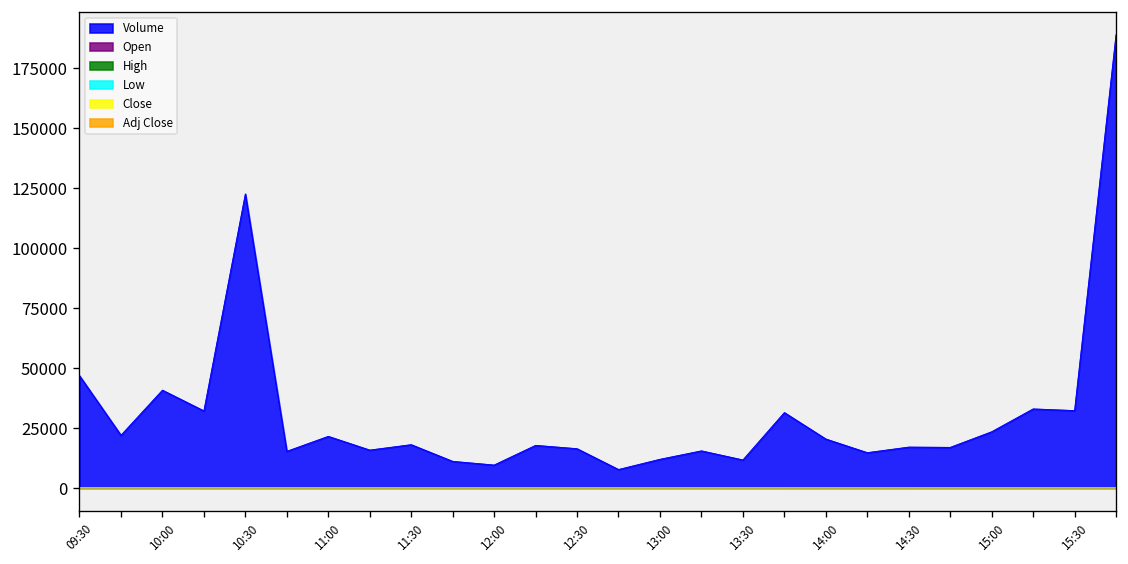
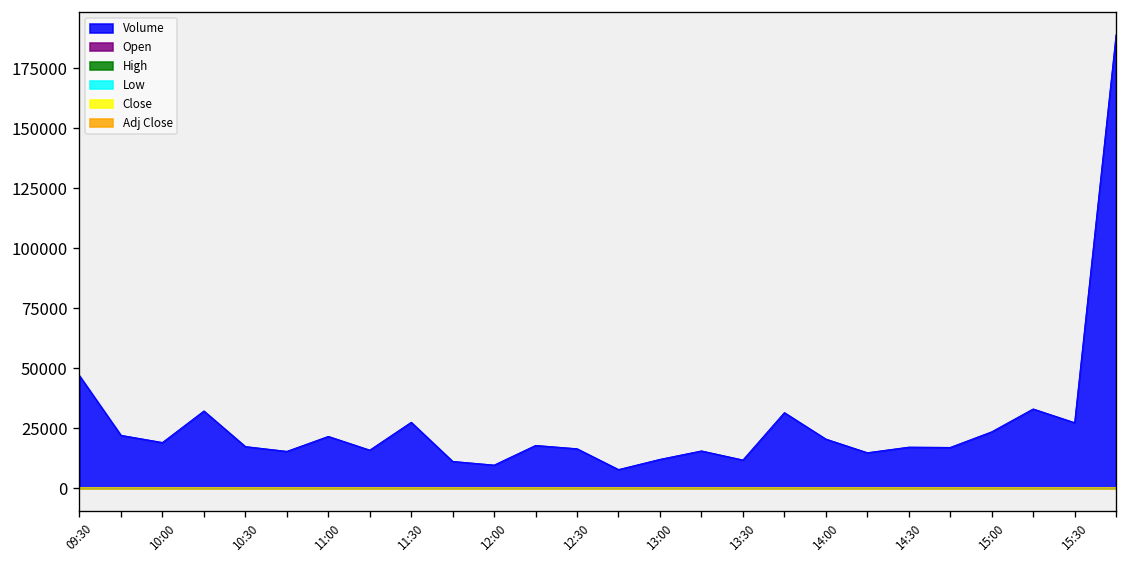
Volume, 10:00: 41000 -> 19000
Volume, 10:30: 123000 -> 17000
Volume, 11:30: 18000 -> 27000
Volume, 15:30: 32000 -> 27000
